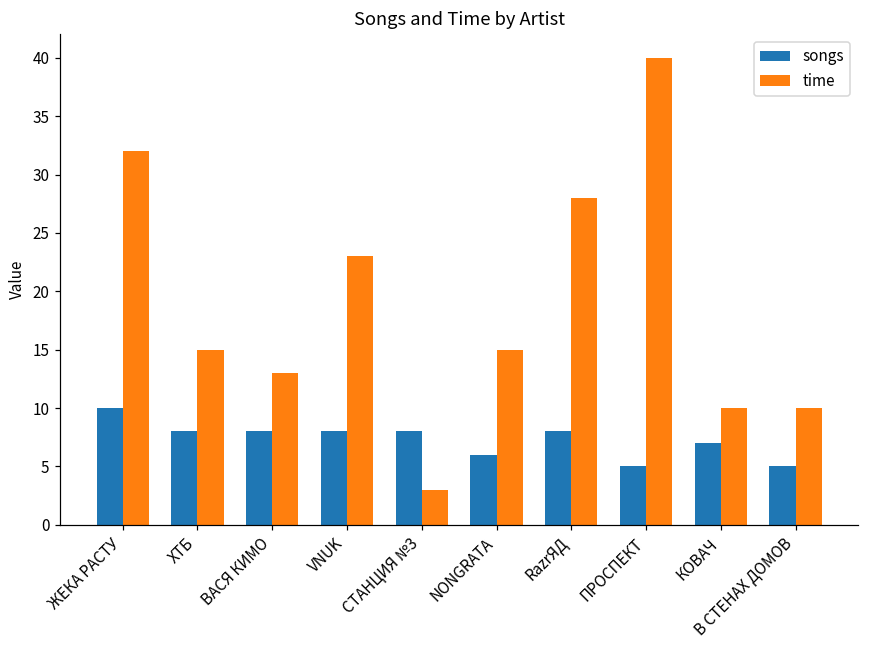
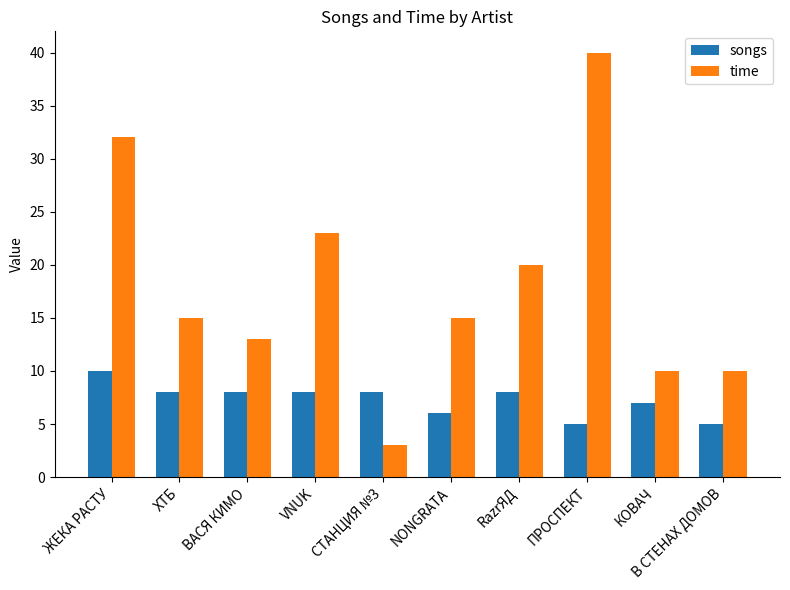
time, RazrЯД: 28 -> 20
